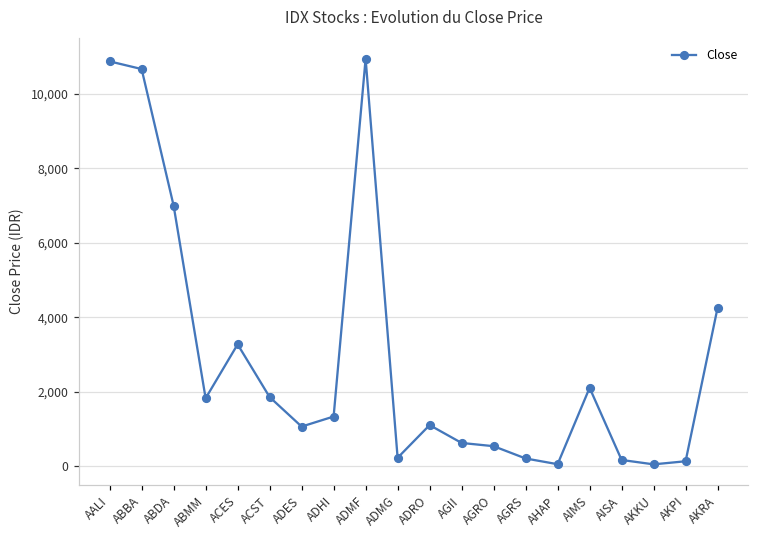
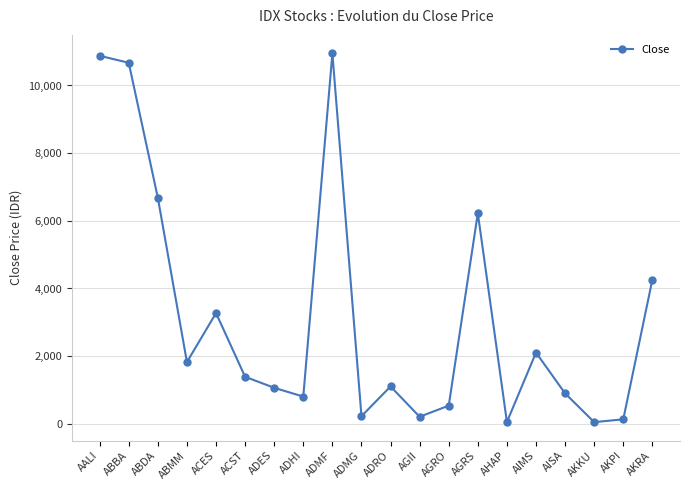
ABDA: 7,000 -> 6,700
ACST: 1,900 -> 1,400
ADHI: 1,300 -> 800
AGII: 600 -> 200
AGRS: 200 -> 6,200
AISA: 200 -> 900
